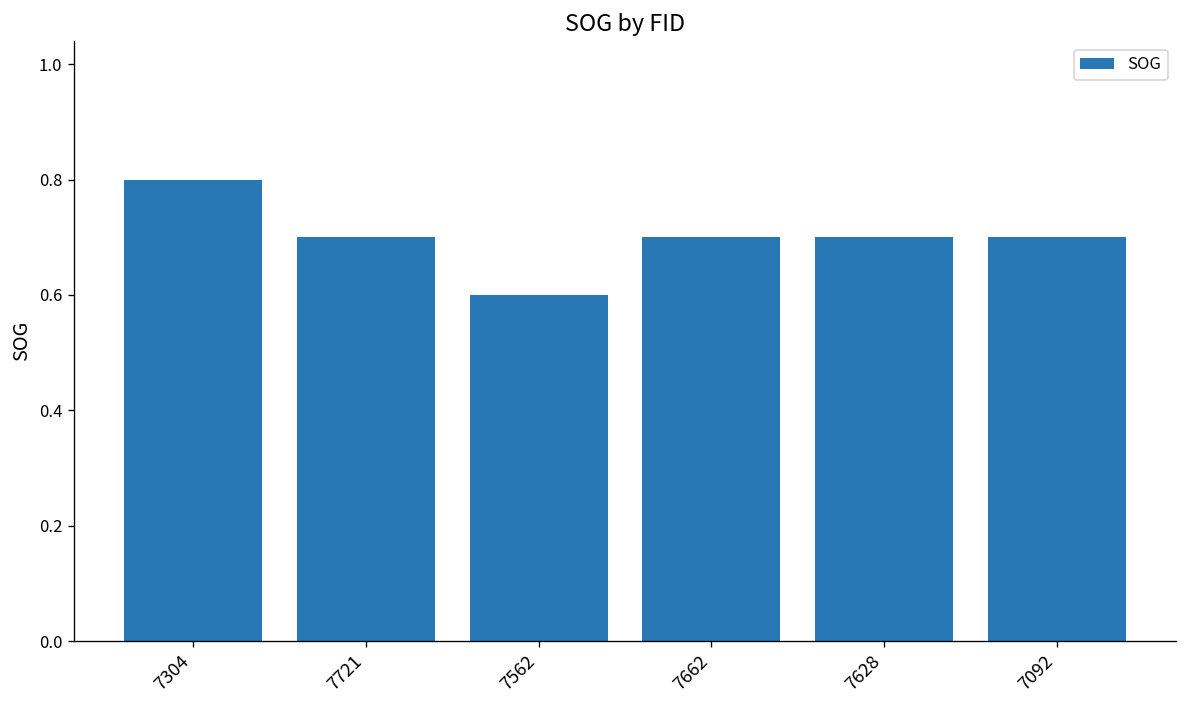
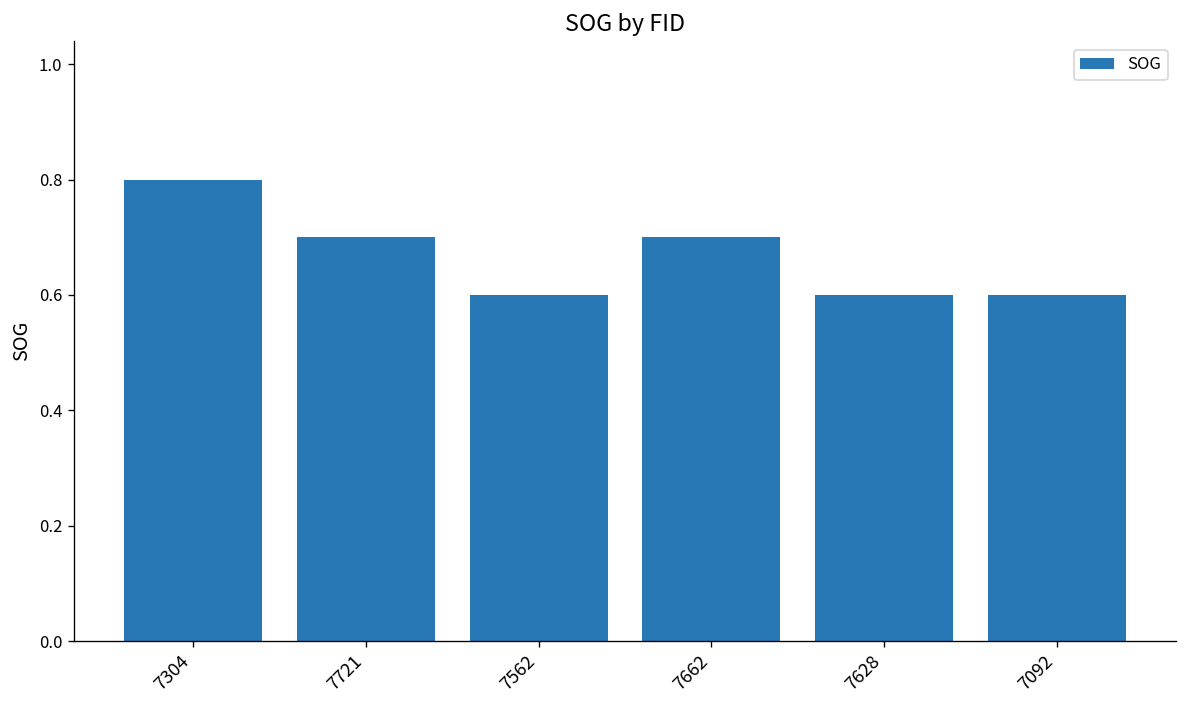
7628: 0.7 -> 0.6
7092: 0.7 -> 0.6
